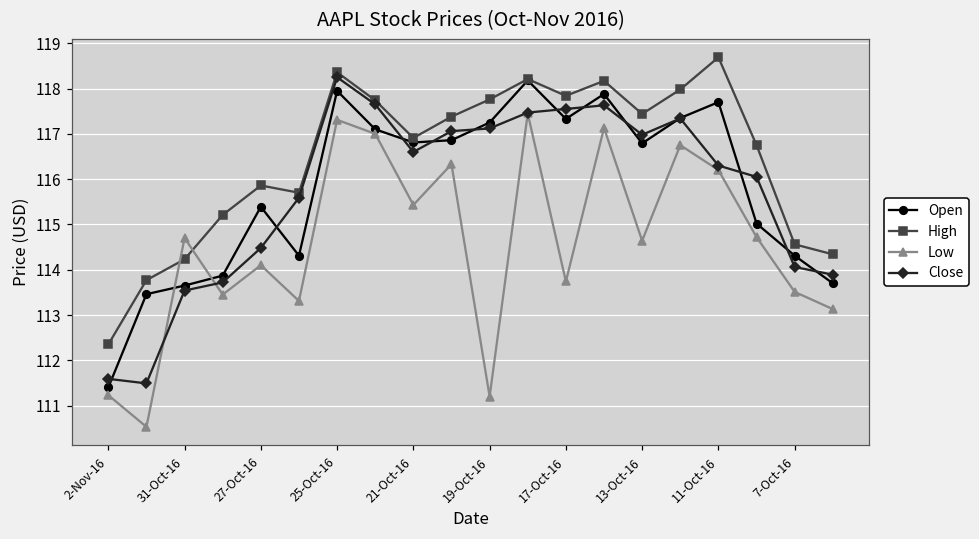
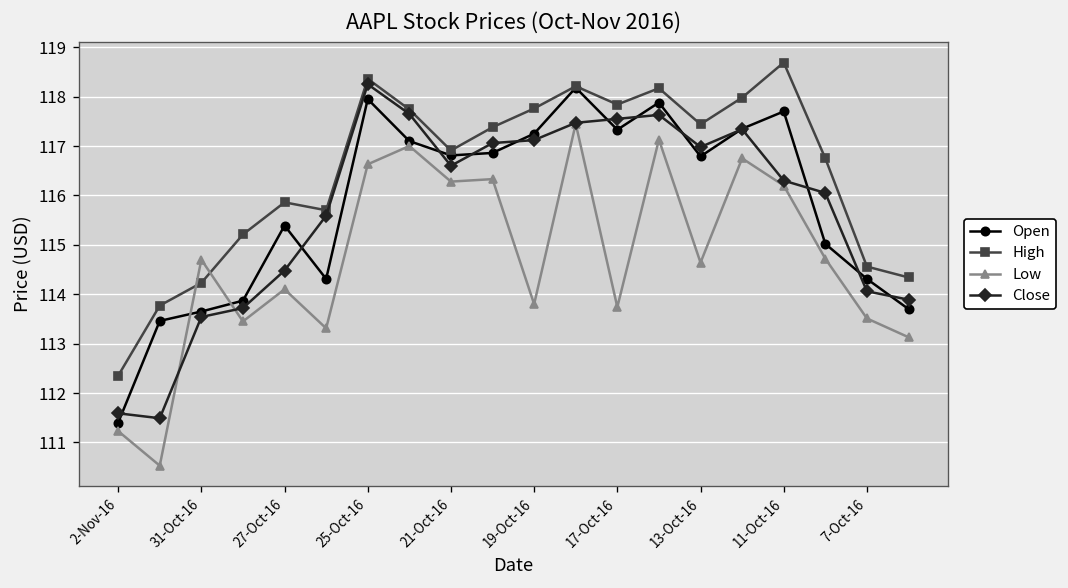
Low, 25-Oct-16: 117.3 -> 116.6
Low, 21-Oct-16: 115.4 -> 116.3
Low, 19-Oct-16: 111.2 -> 113.8
